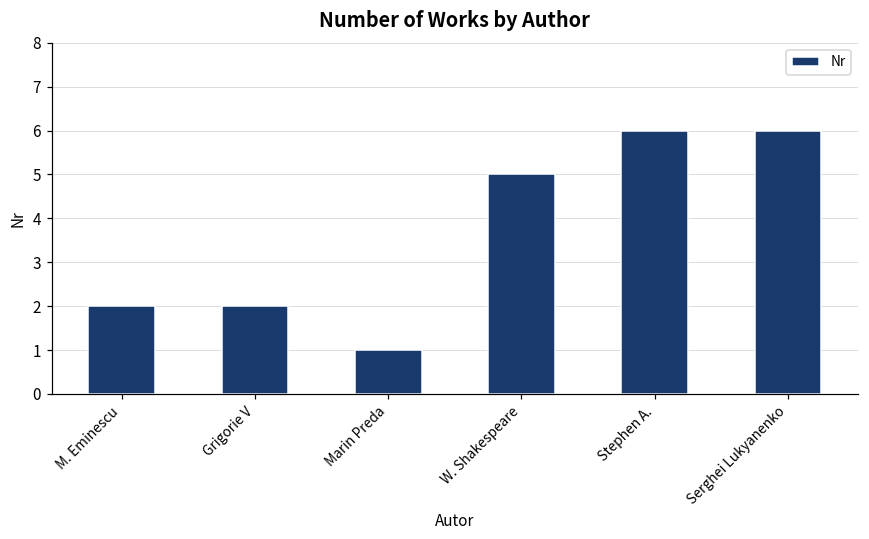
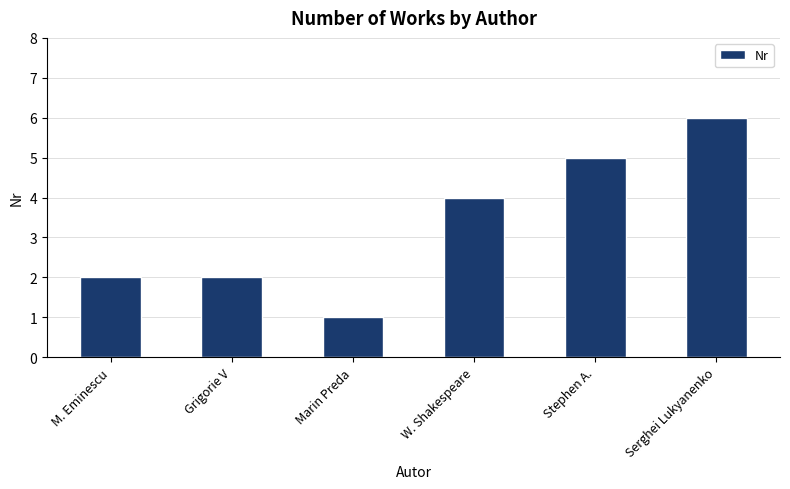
W. Shakespeare: 5 -> 4
Stephen A.: 6 -> 5
